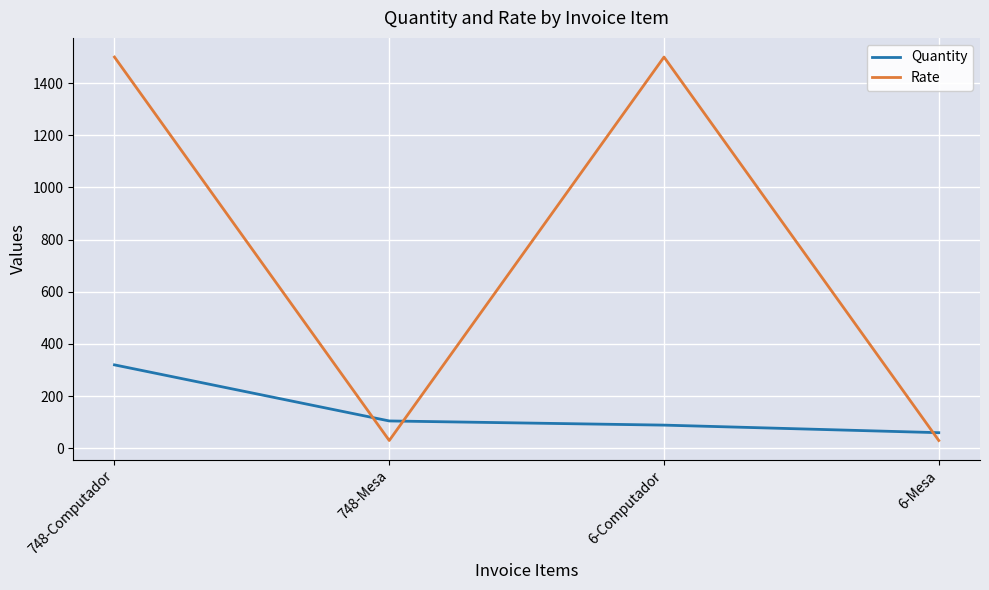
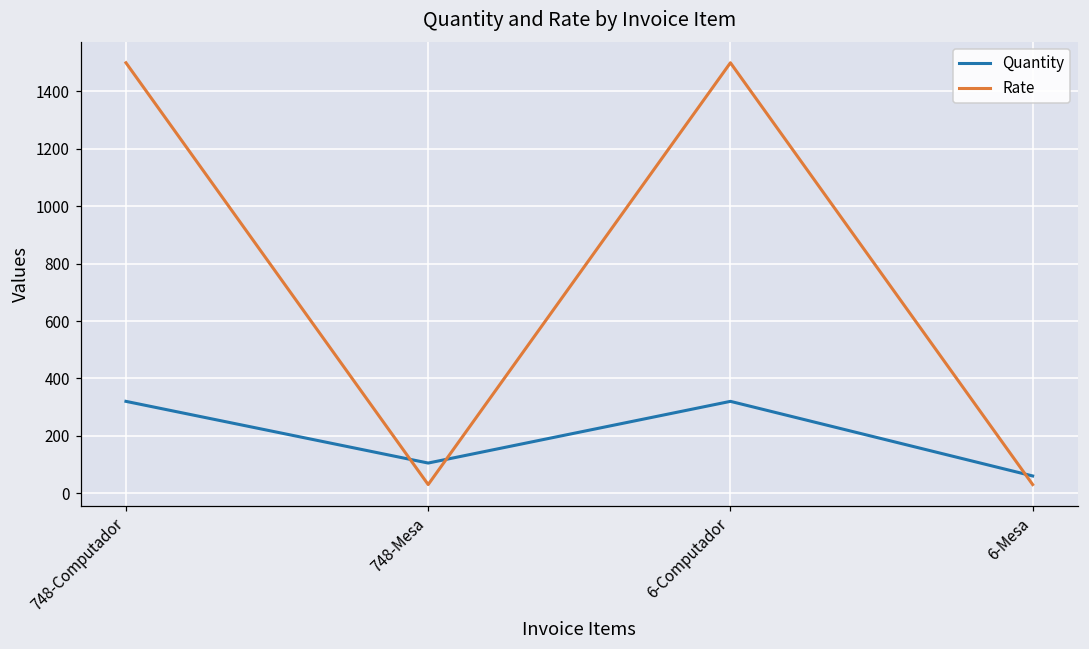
Quantity, 6-Computador: 90 -> 320
